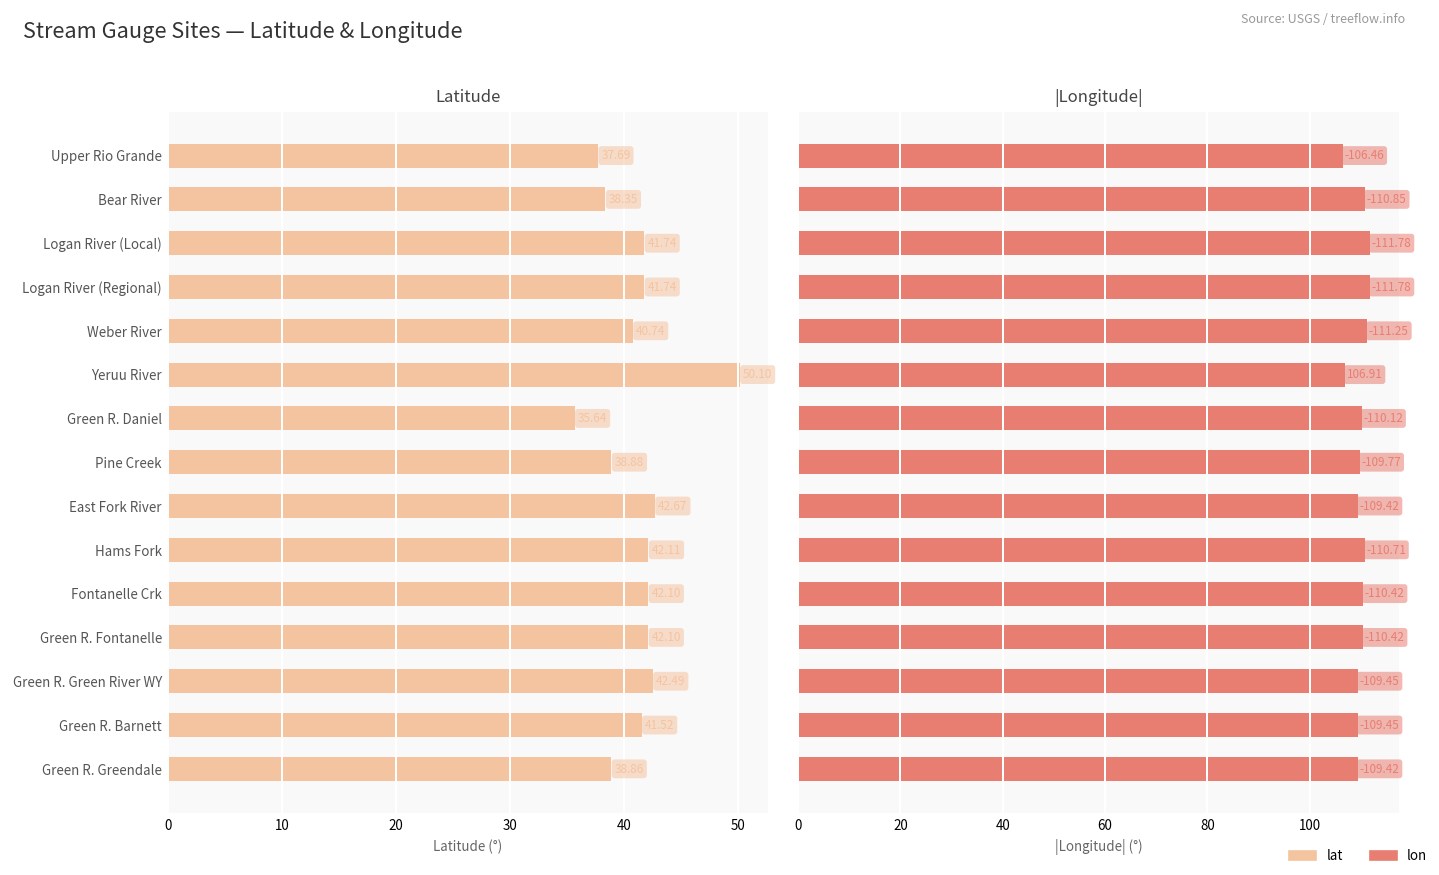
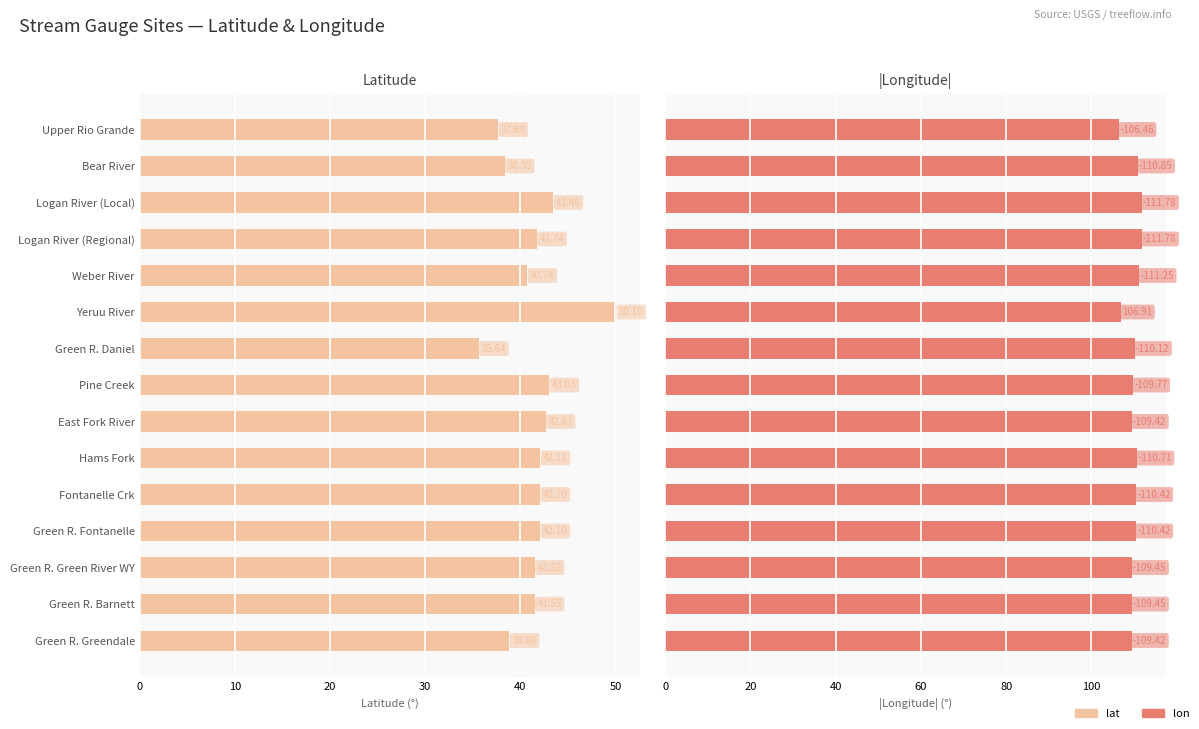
Latitude, Logan River (Local): 42 -> 43
Latitude, Pine Creek: 39 -> 43
Latitude, Green R. Green River WY: 42.5 -> 41.5
